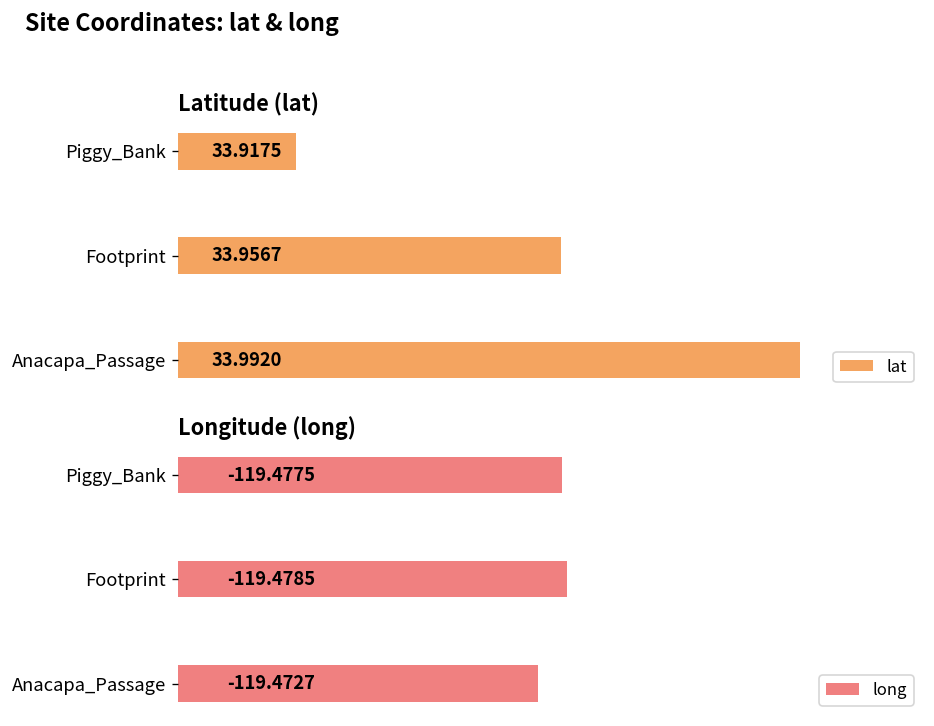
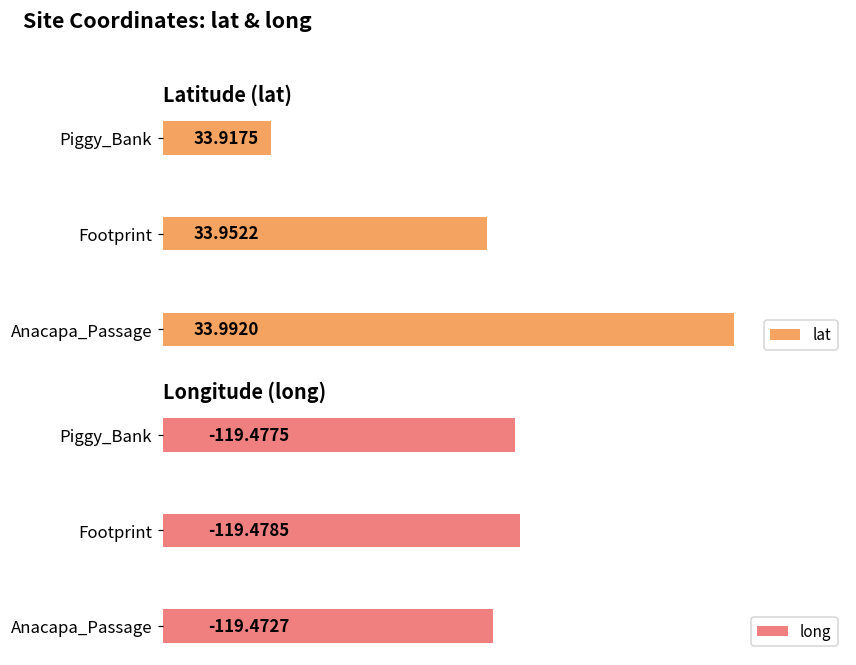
Latitude (lat), Footprint: 33.9567 -> 33.9522
